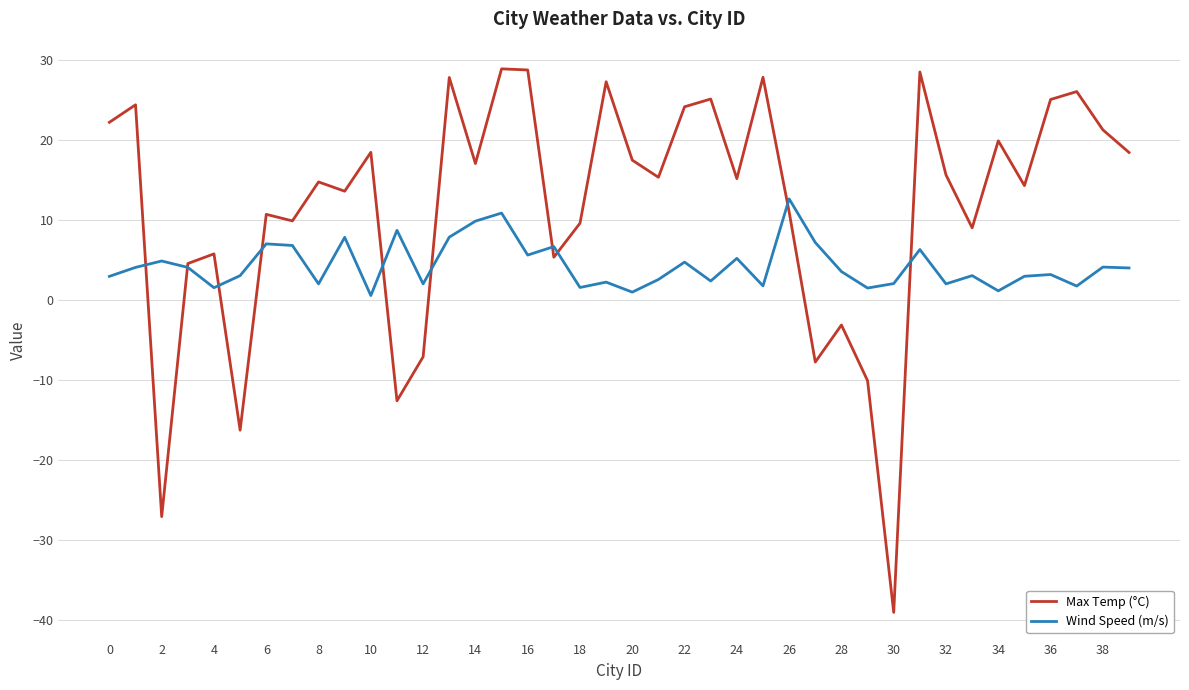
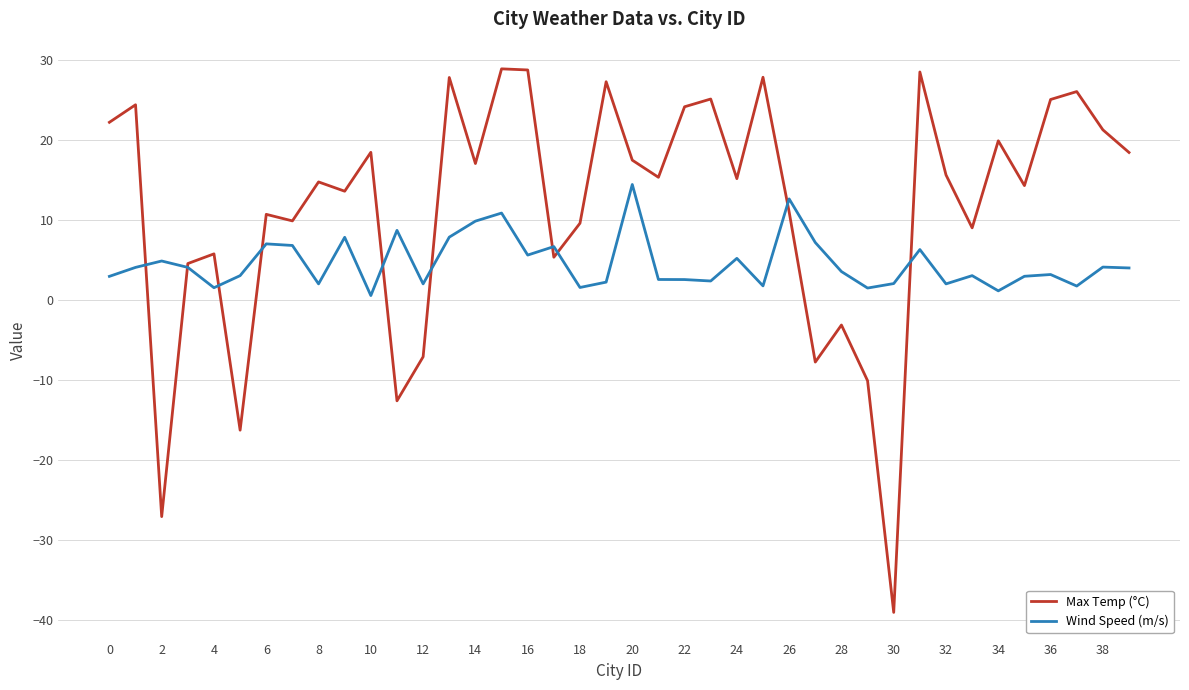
Wind Speed (m/s), 20: 1 -> 14
Wind Speed (m/s), 22: 5 -> 3
